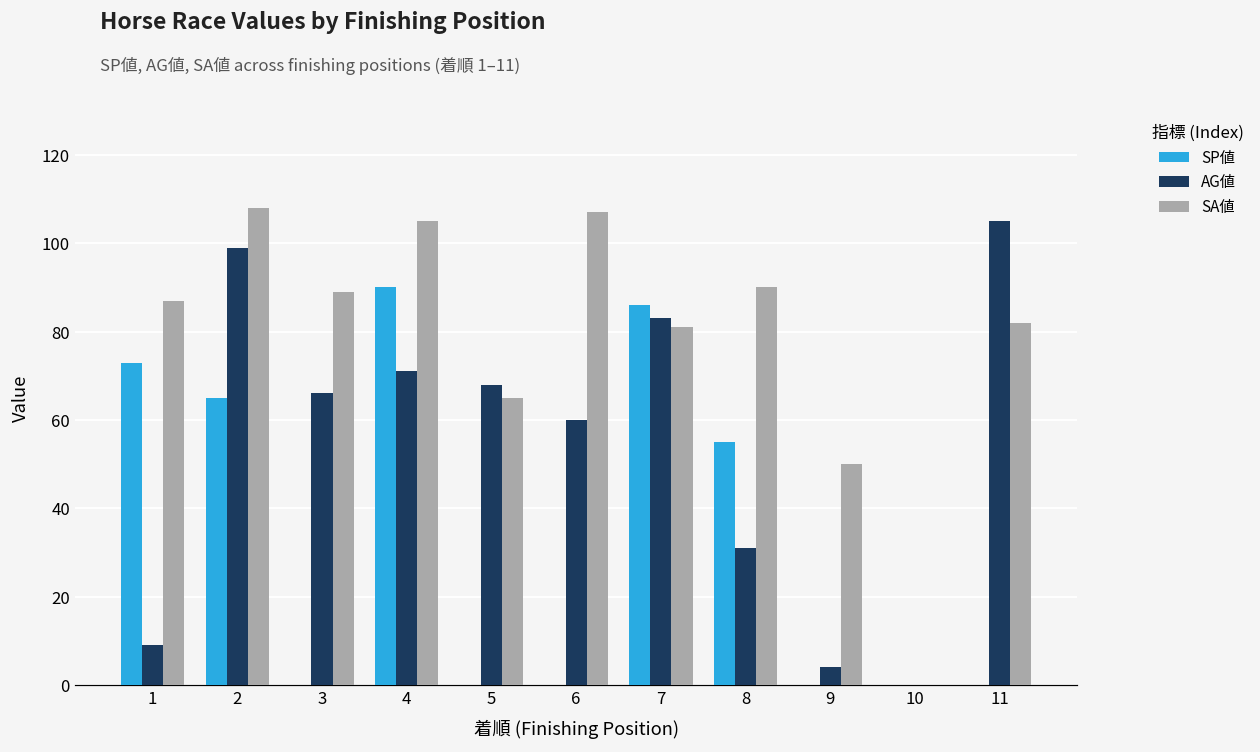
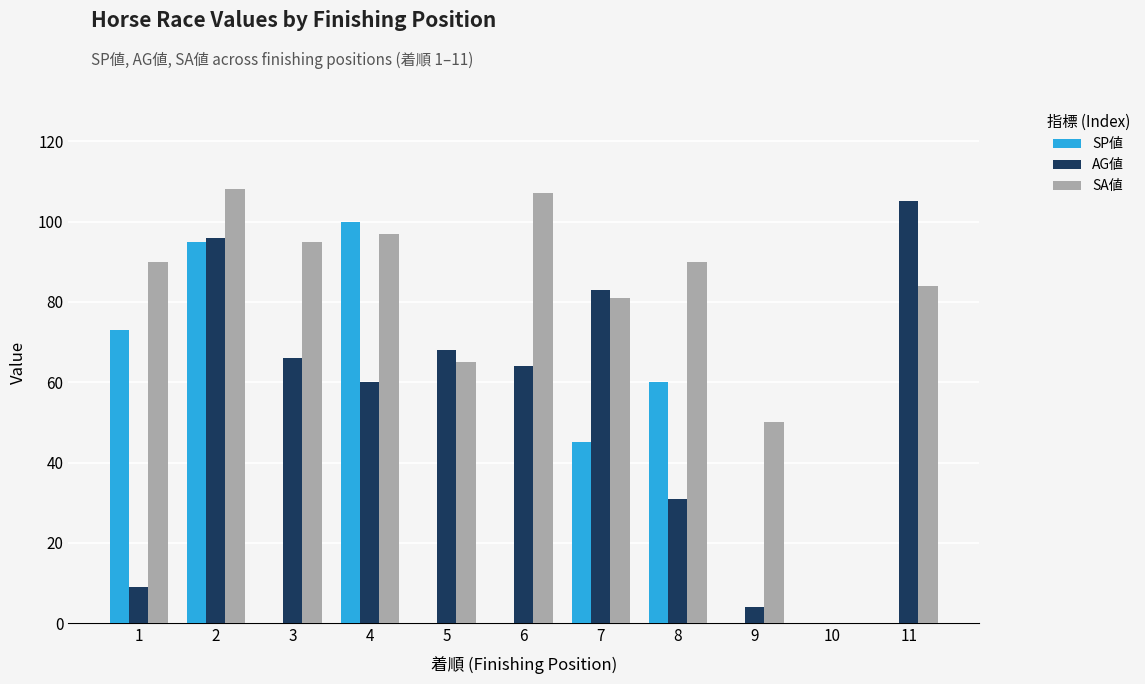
SA値, 1: 87 -> 90
SP値, 2: 65 -> 95
AG値, 2: 99 -> 96
SA値, 3: 89 -> 95
SP値, 4: 90 -> 100
AG値, 4: 71 -> 60
SA値, 4: 105 -> 97
AG値, 6: 60 -> 64
SP値, 7: 86 -> 45
SP値, 8: 55 -> 60
SA値, 11: 82 -> 84
